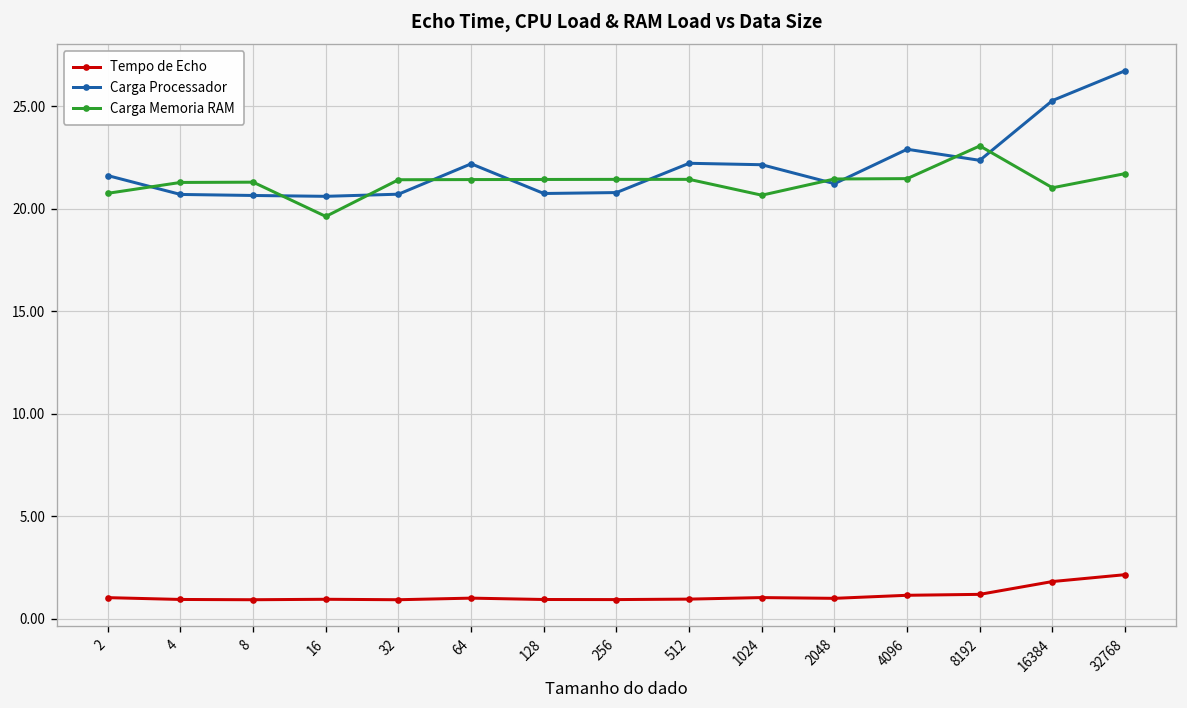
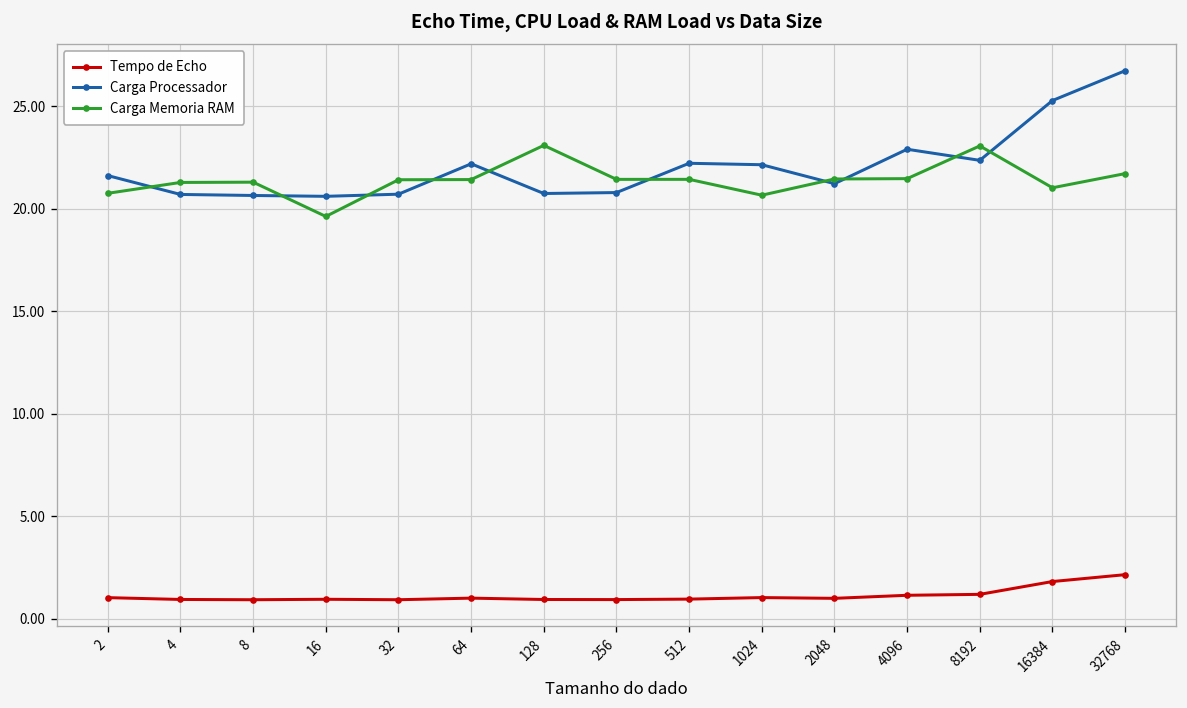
Carga Memoria RAM, 128: 21.4 -> 23.1
